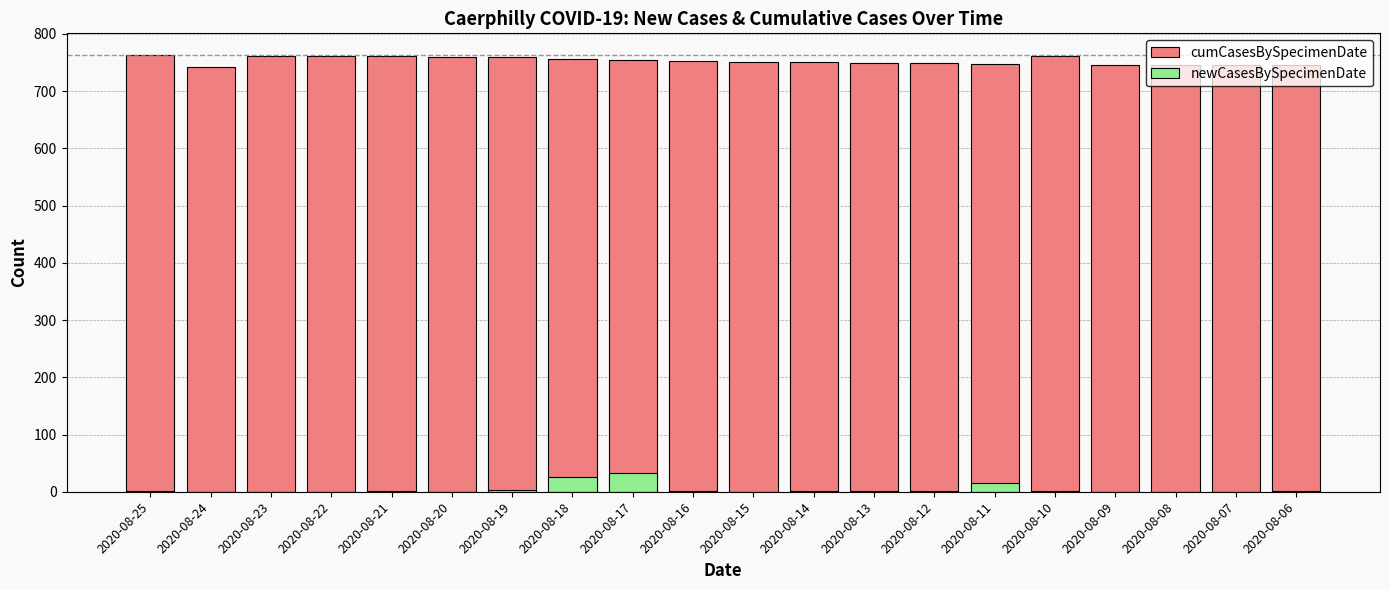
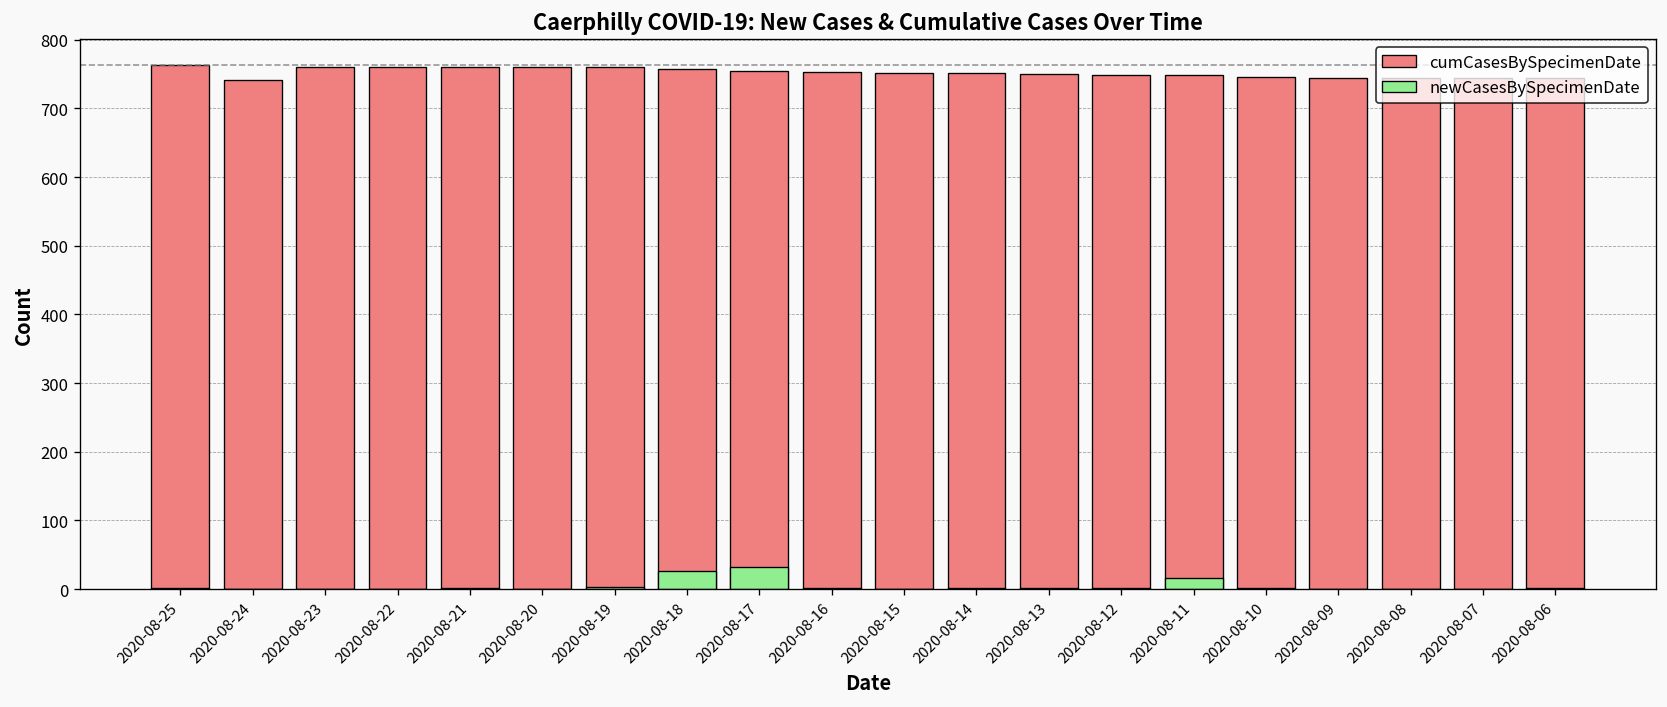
cumCasesBySpecimenDate, 2020-08-10: 760 -> 750
